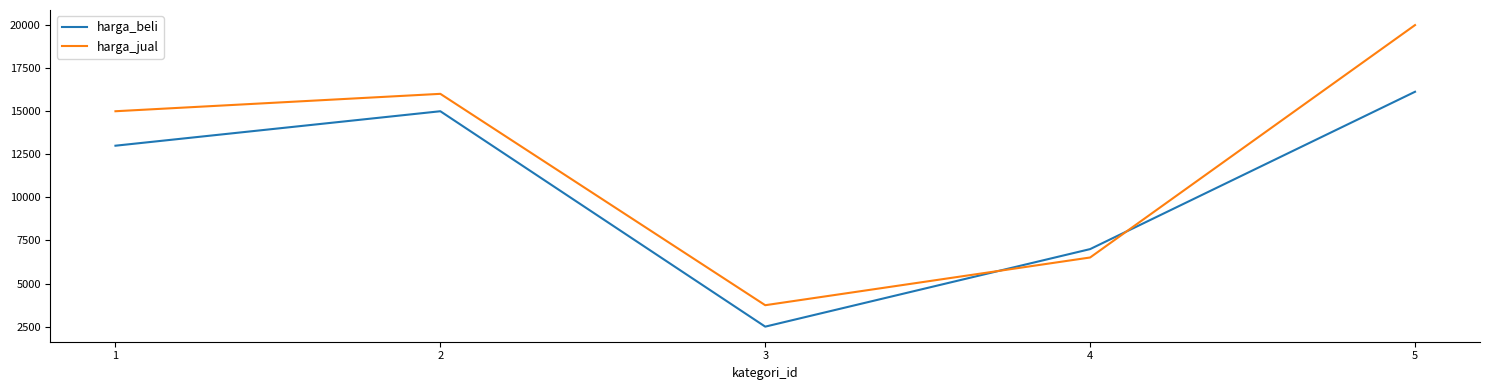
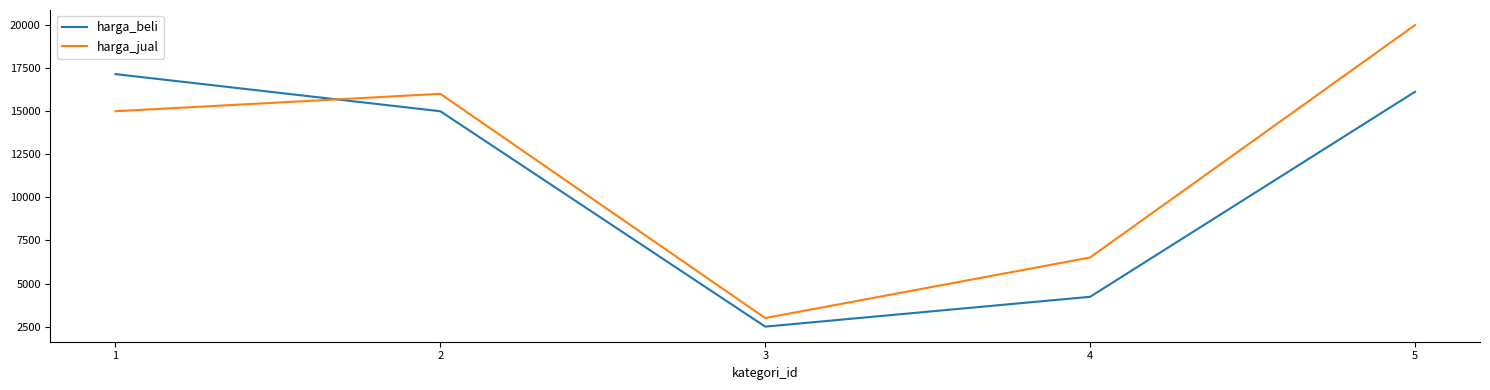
harga_beli, 1: 13000 -> 17200
harga_jual, 3: 3700 -> 3000
harga_beli, 4: 7000 -> 4200
